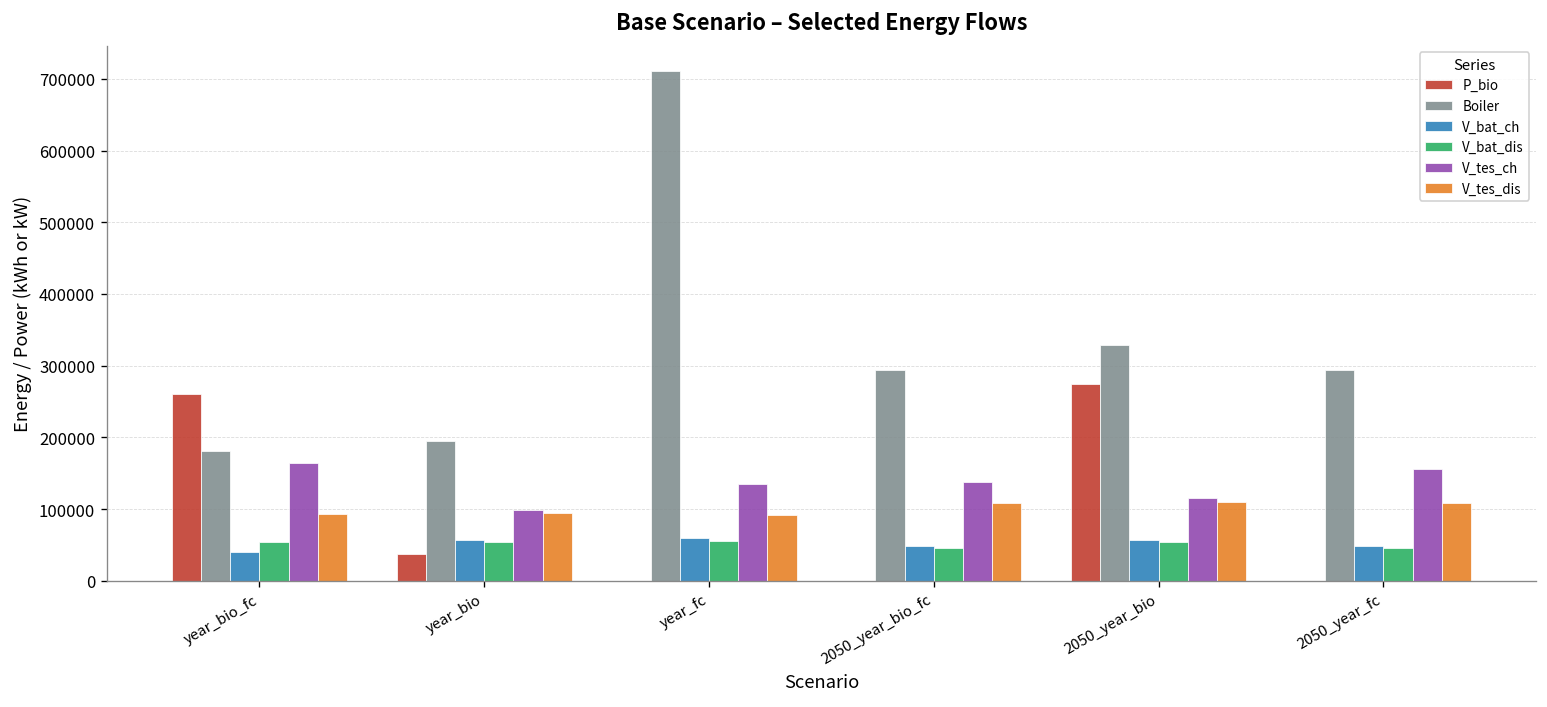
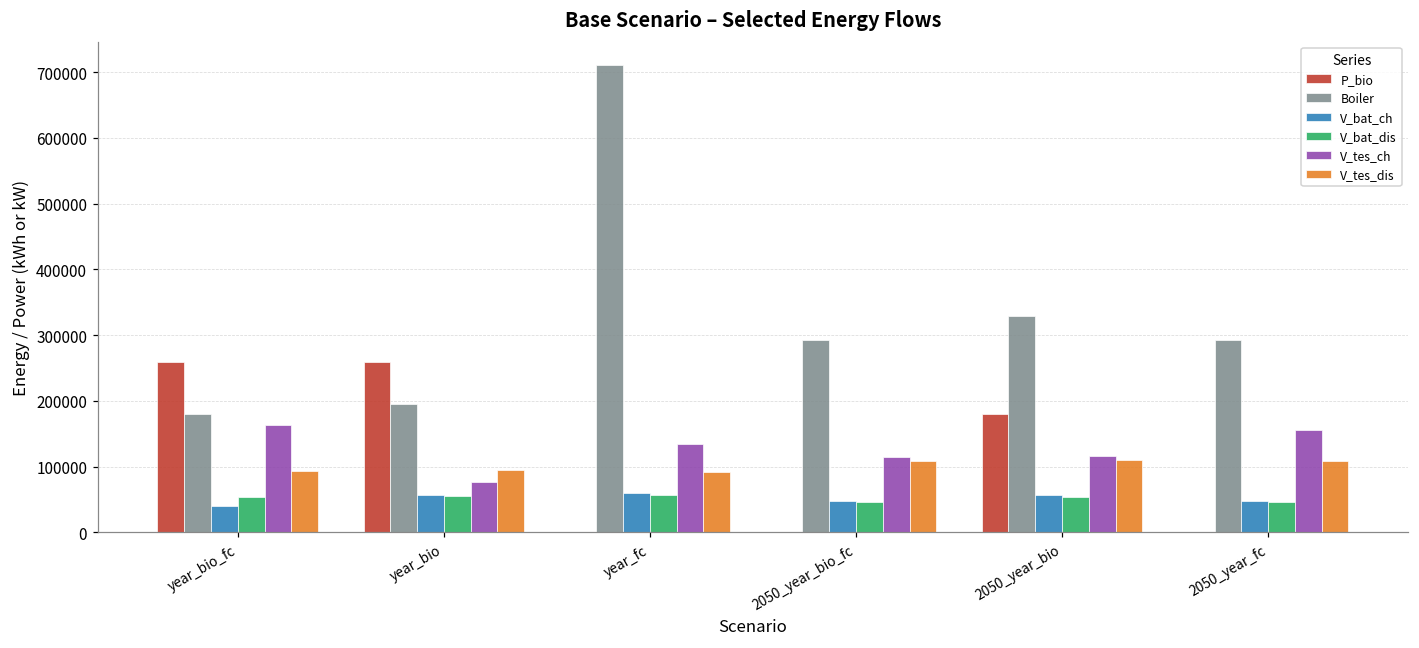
P_bio, year_bio: 40000 -> 260000
V_tes_ch, year_bio: 100000 -> 80000
V_tes_ch, 2050_year_bio_fc: 140000 -> 110000
P_bio, 2050_year_bio: 280000 -> 180000
